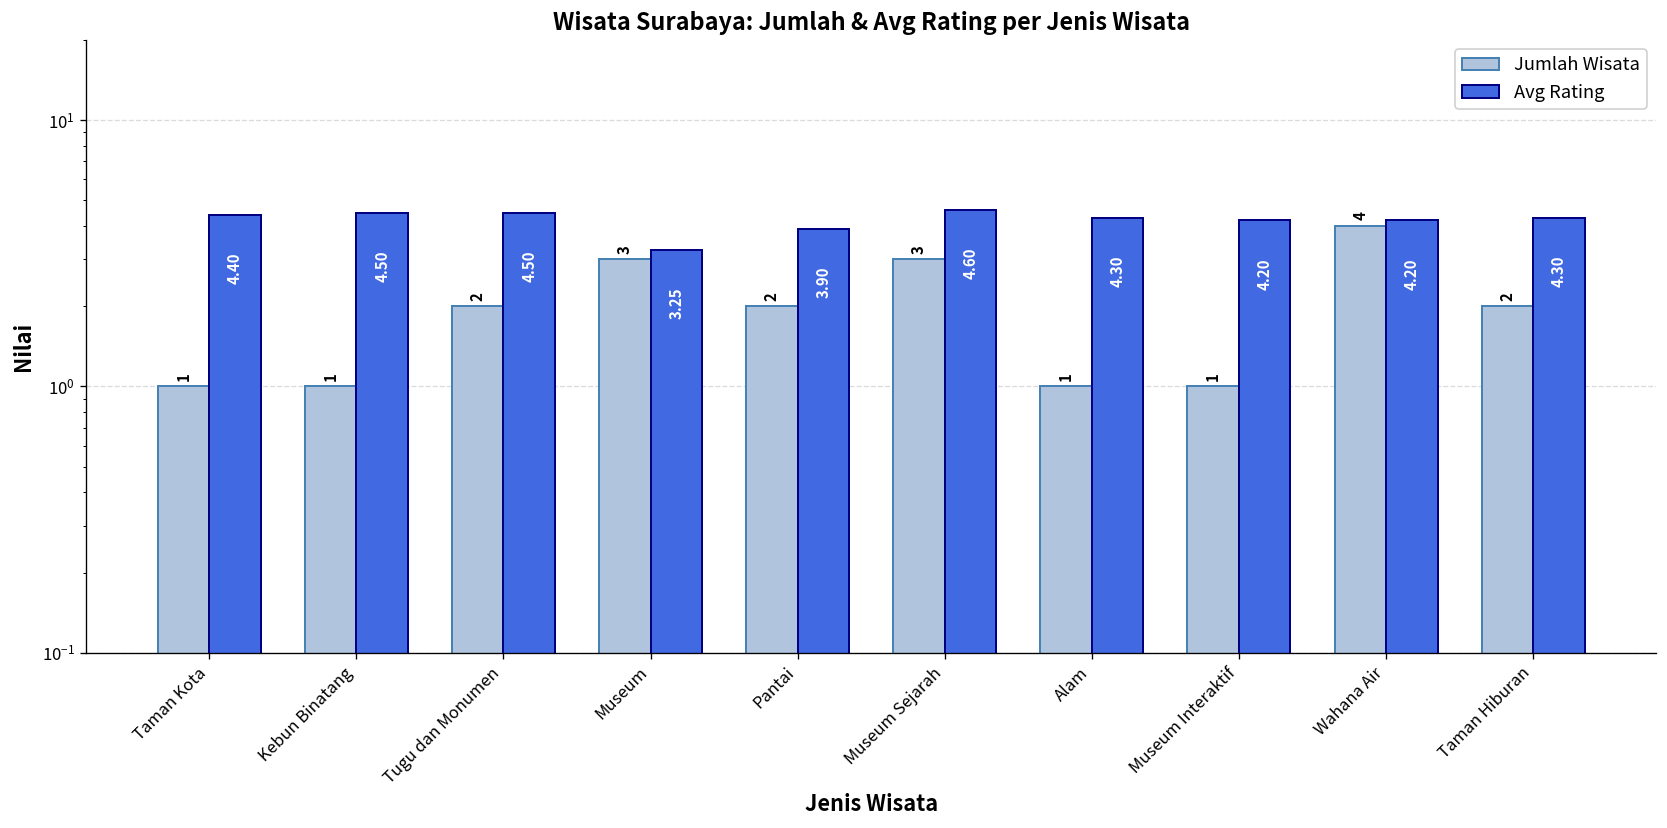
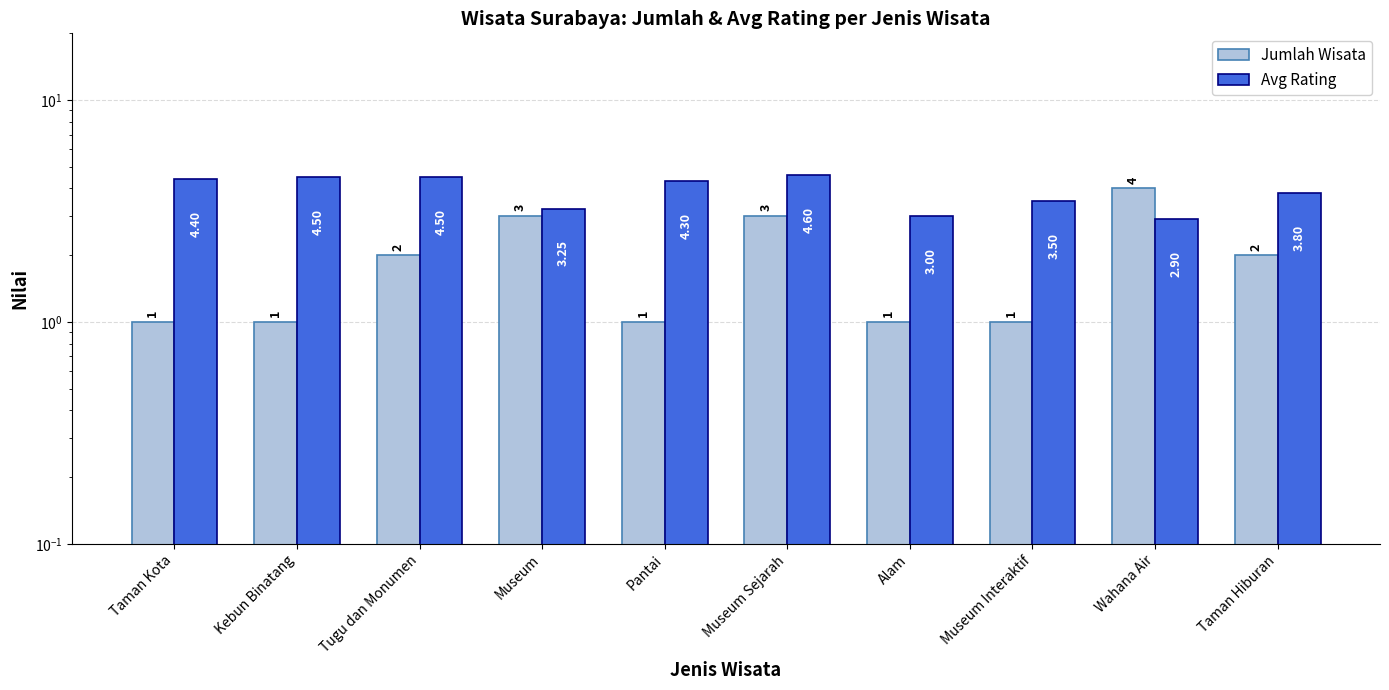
Jumlah Wisata, Pantai: 2 -> 1
Avg Rating, Pantai: 3.90 -> 4.30
Avg Rating, Alam: 4.30 -> 3.00
Avg Rating, Museum Interaktif: 4.20 -> 3.50
Avg Rating, Wahana Air: 4.20 -> 2.90
Avg Rating, Taman Hiburan: 4.30 -> 3.80
